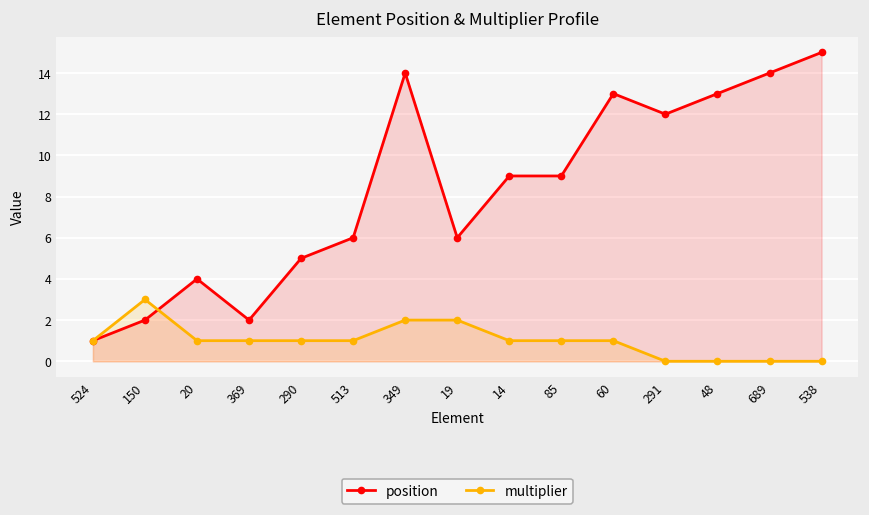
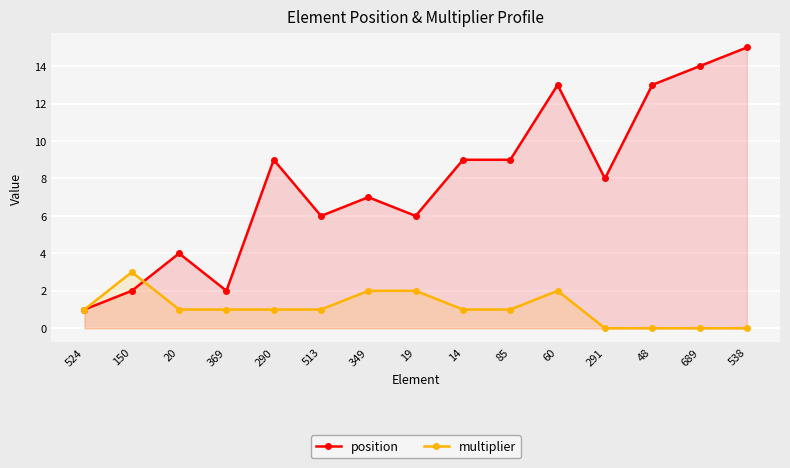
position, 290: 5 -> 9
position, 349: 14 -> 7
multiplier, 60: 1 -> 2
position, 291: 12 -> 8
